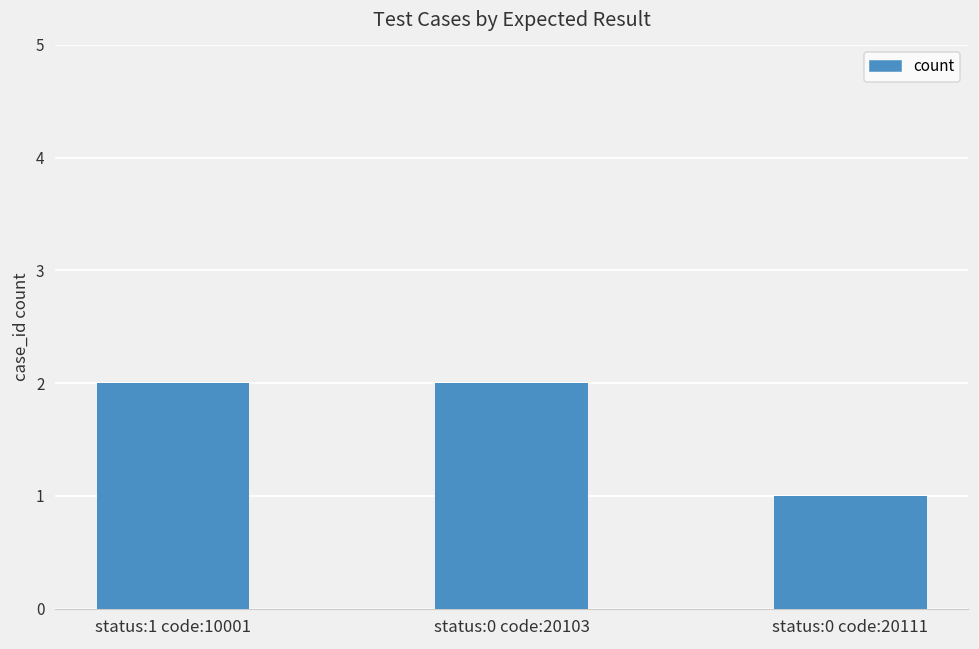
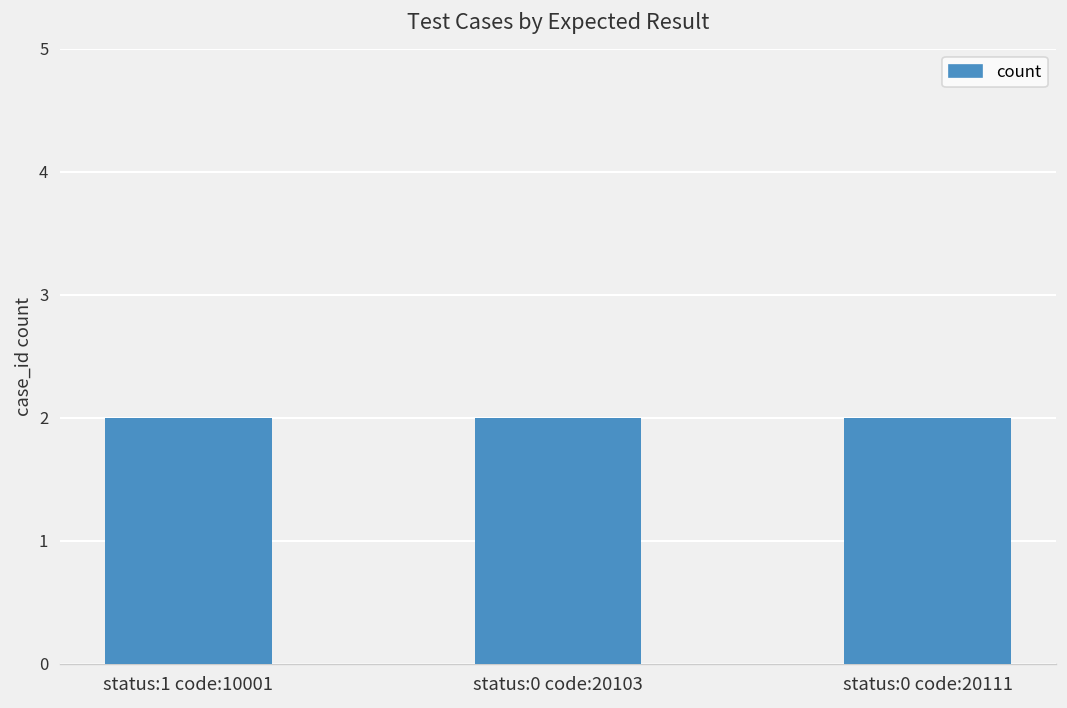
status:0 code:20111: 1 -> 2
